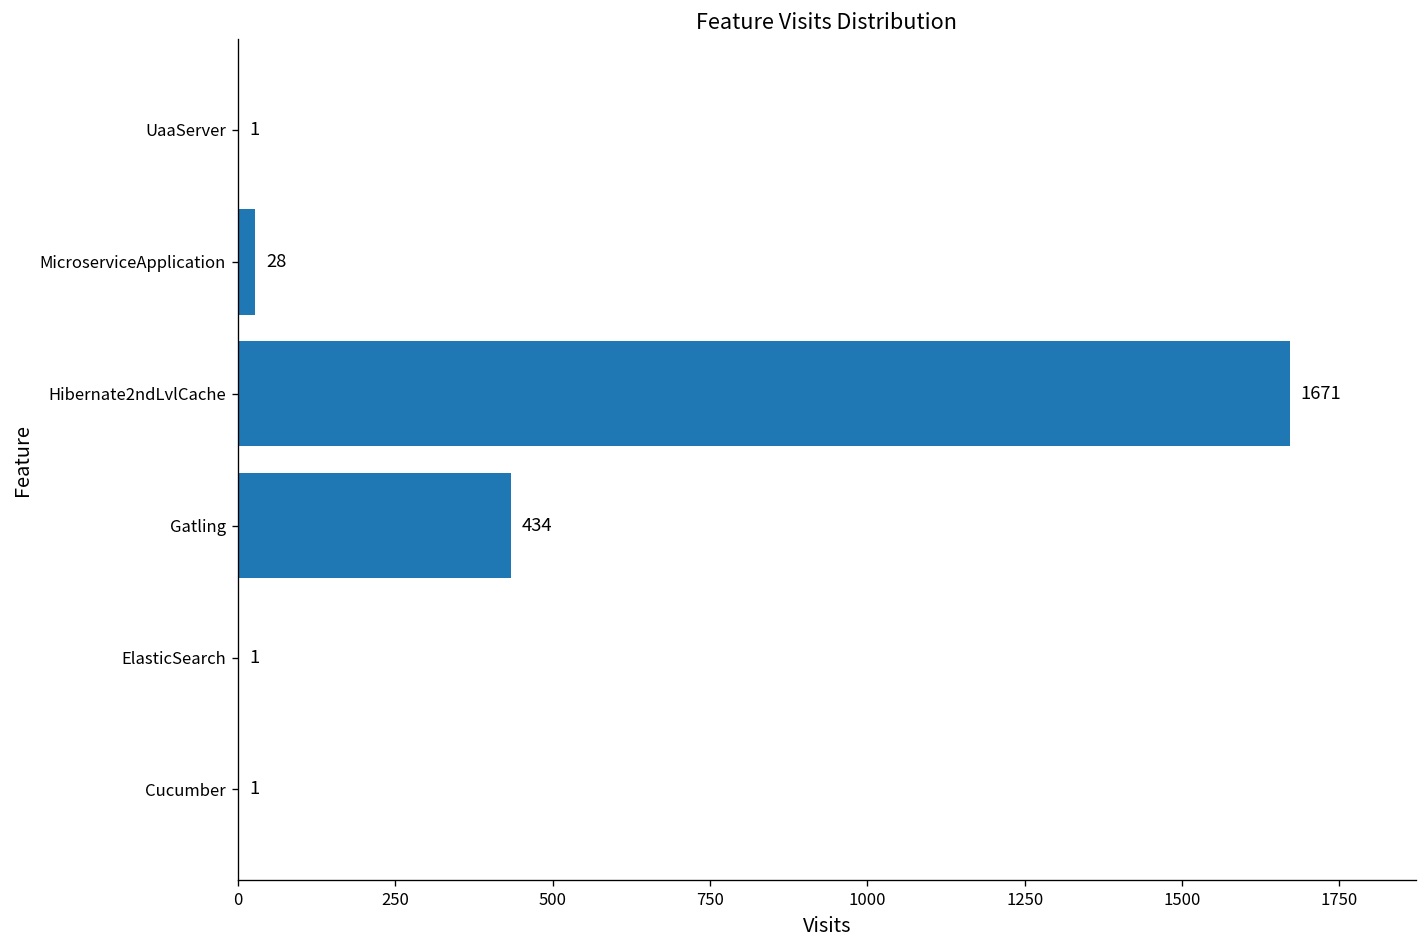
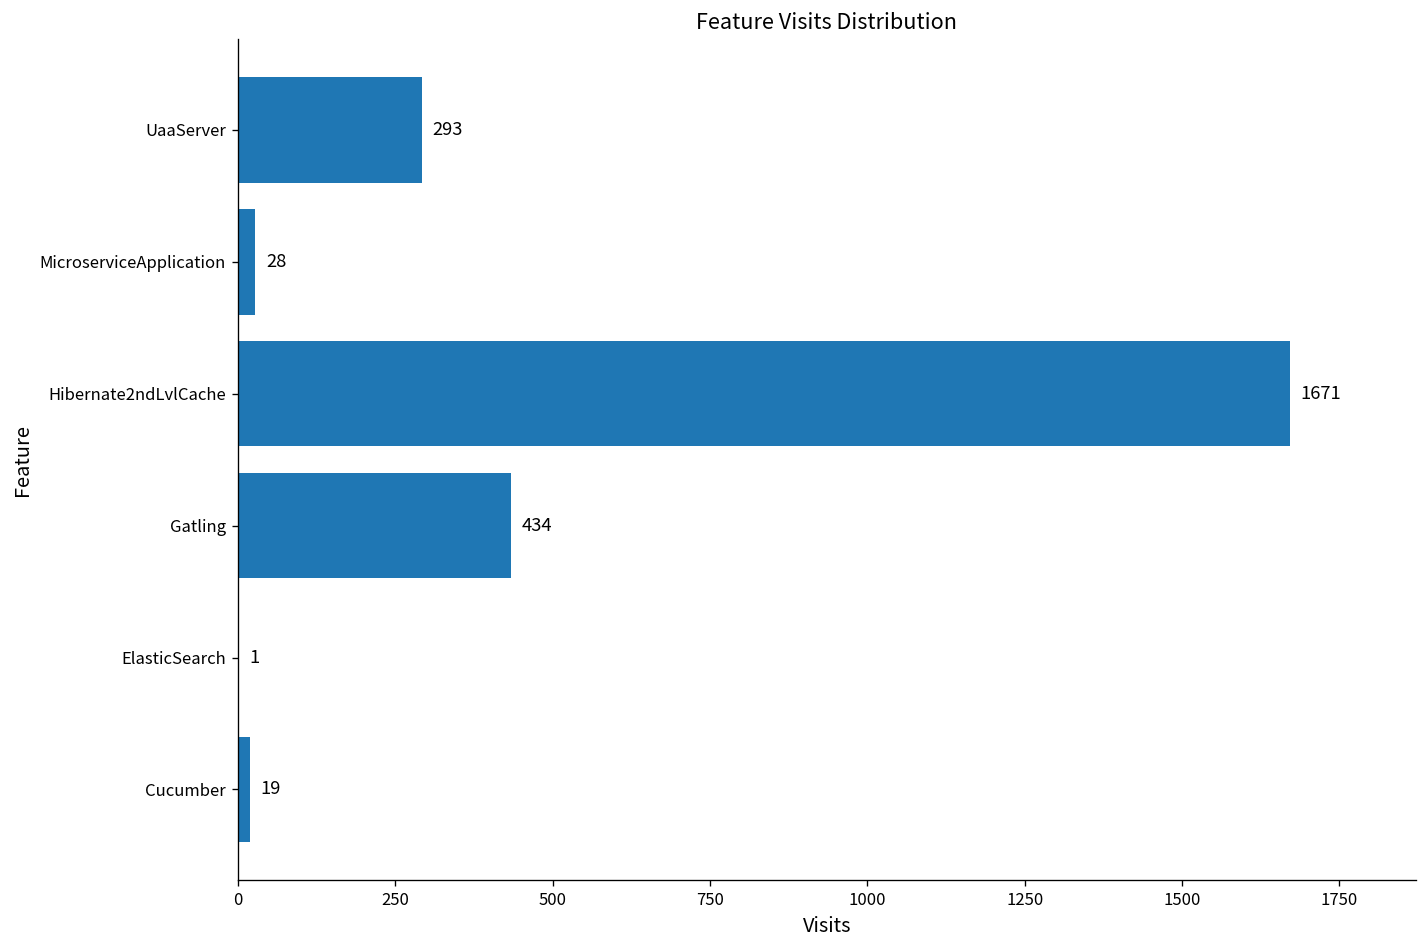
UaaServer: 1 -> 293
Cucumber: 1 -> 19
